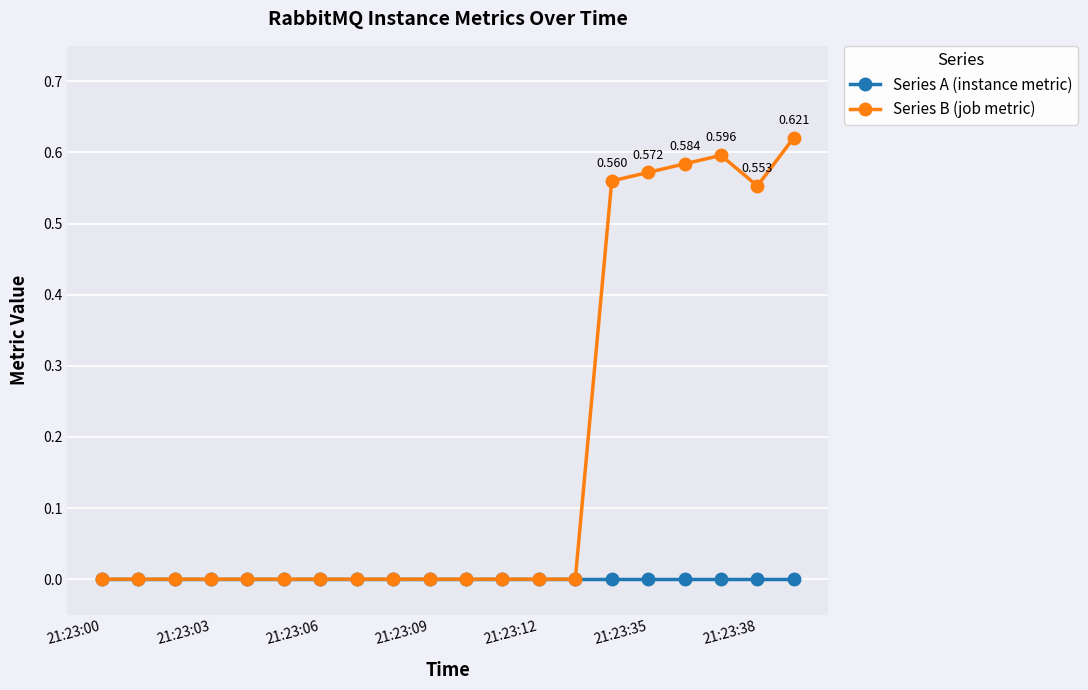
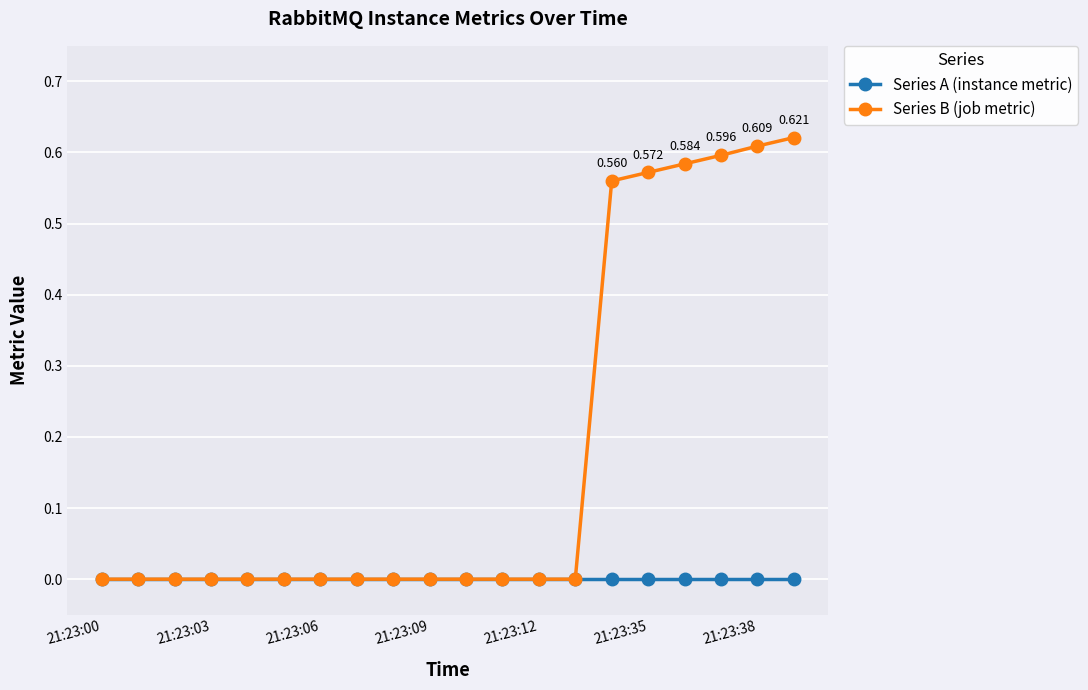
Series B (job metric), 21:23:38: 0.553 -> 0.609
